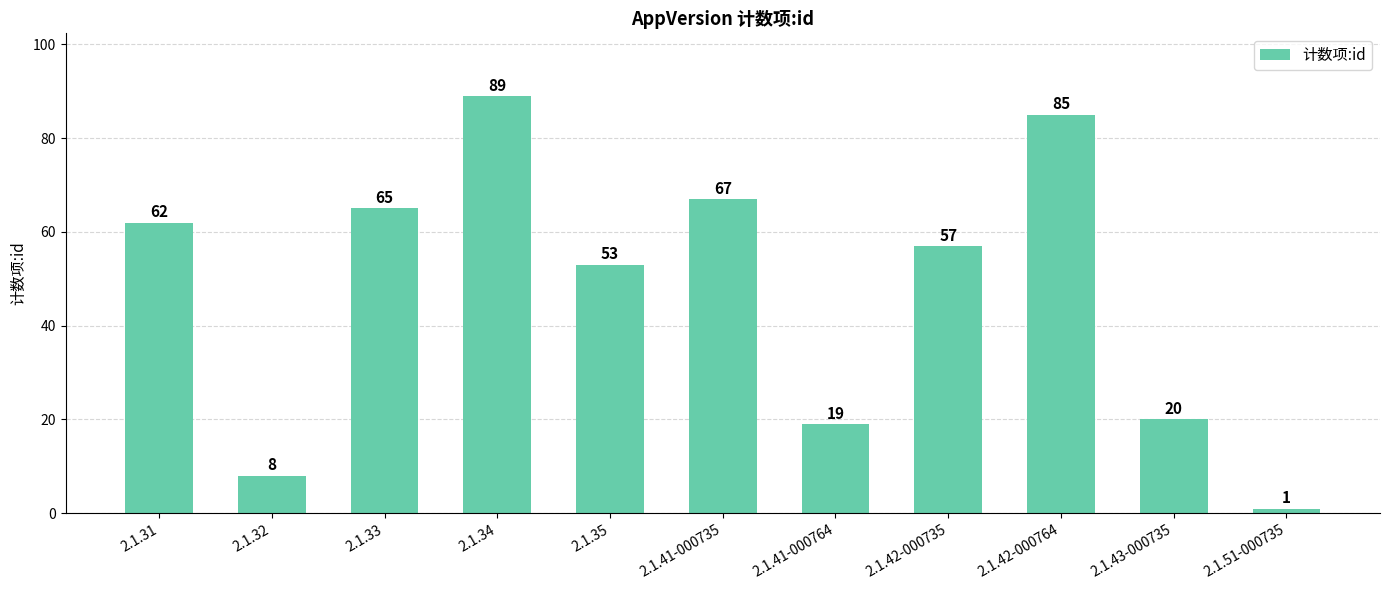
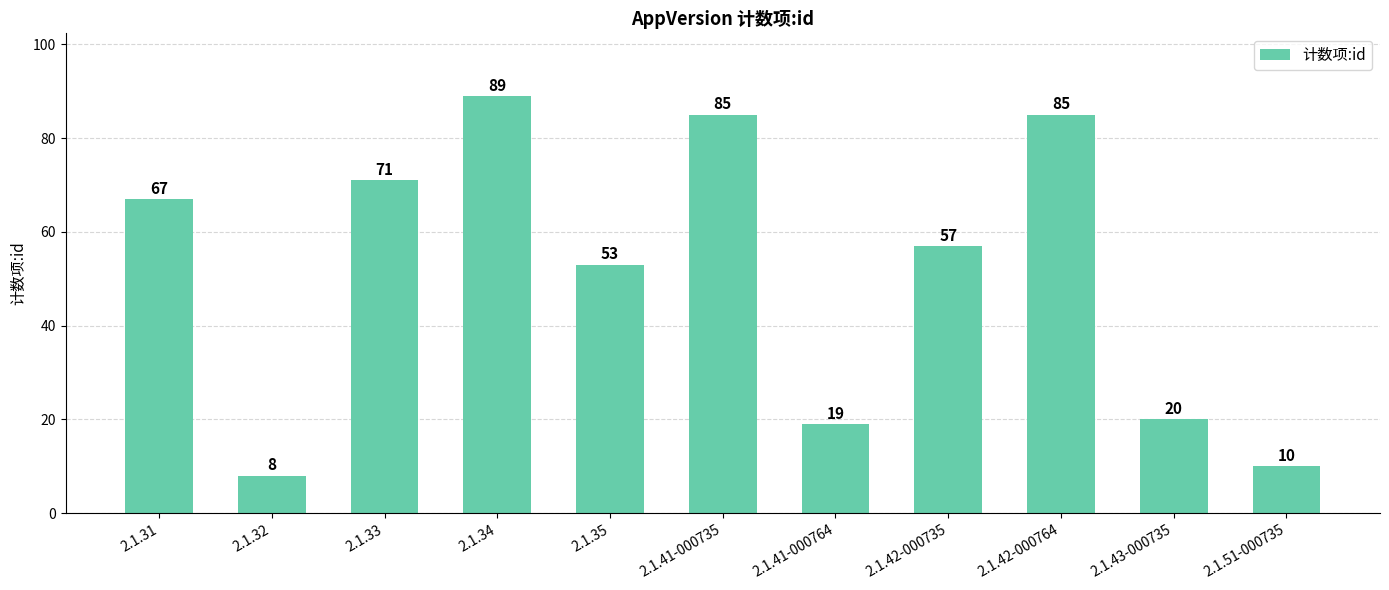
2.1.31: 62 -> 67
2.1.33: 65 -> 71
2.1.41-000735: 67 -> 85
2.1.51-000735: 1 -> 10
